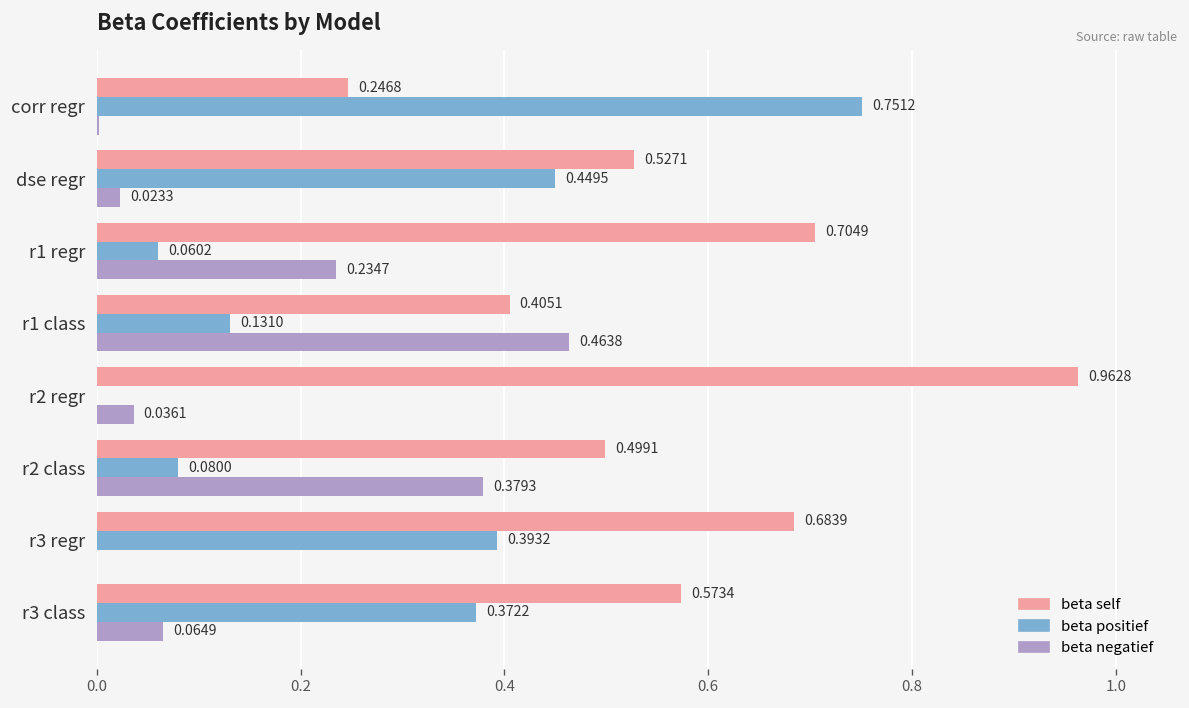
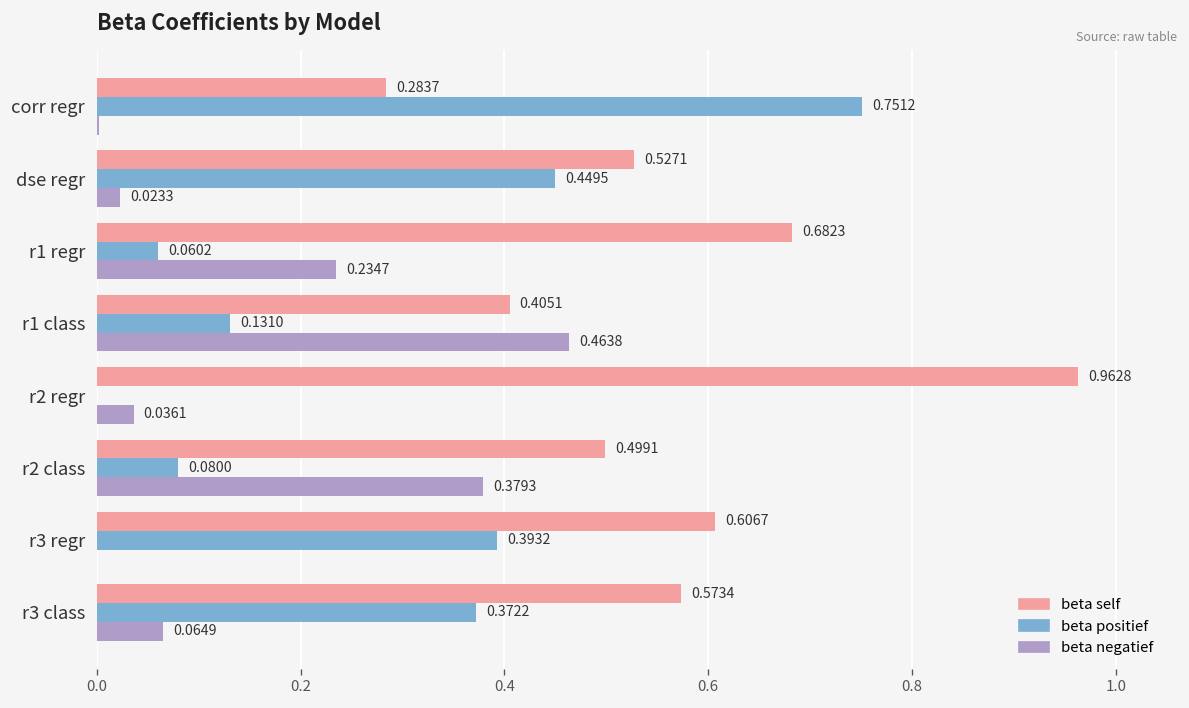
beta self, corr regr: 0.2468 -> 0.2837
beta self, r1 regr: 0.7049 -> 0.6823
beta self, r3 regr: 0.6839 -> 0.6067
